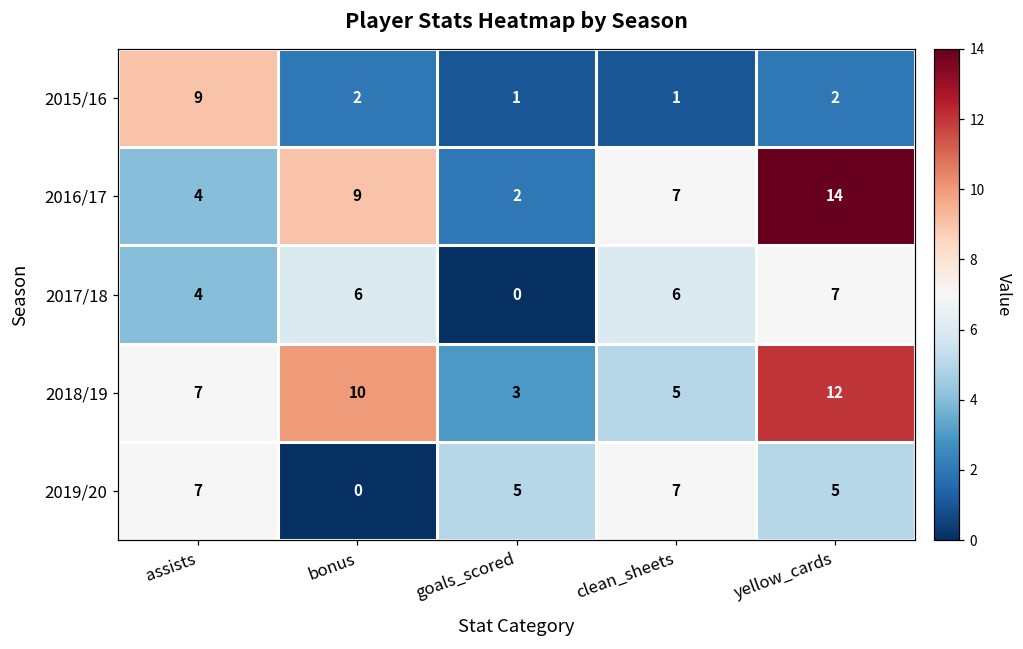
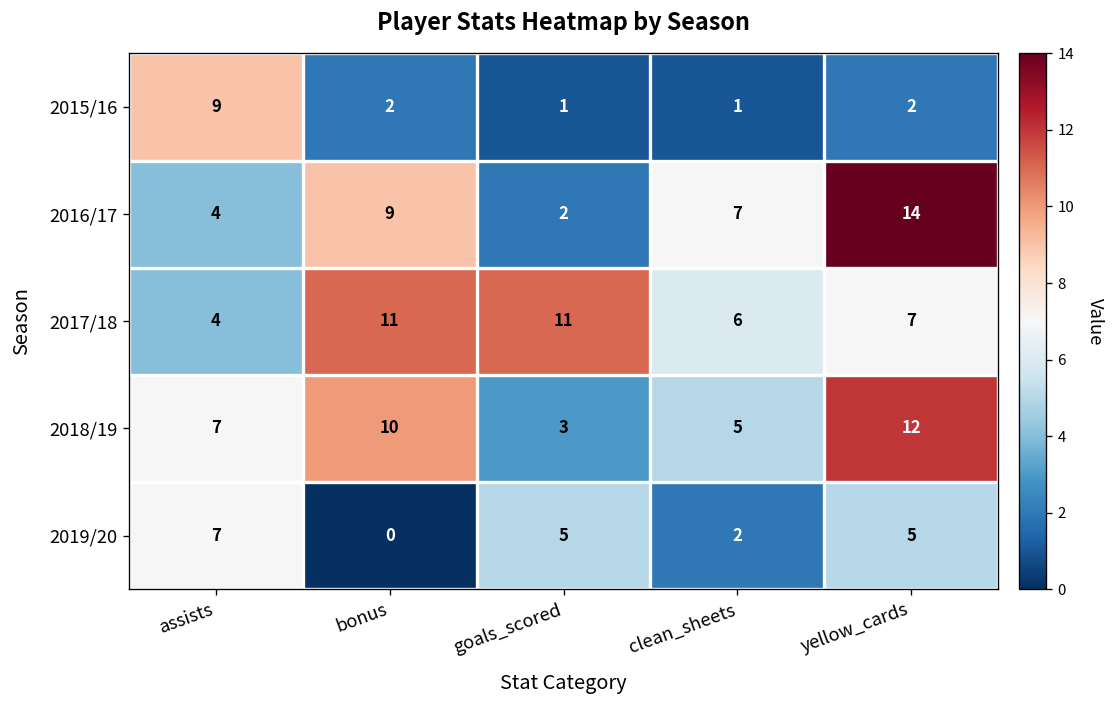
2017/18, bonus: 6 -> 11
2017/18, goals_scored: 0 -> 11
2019/20, clean_sheets: 7 -> 2
